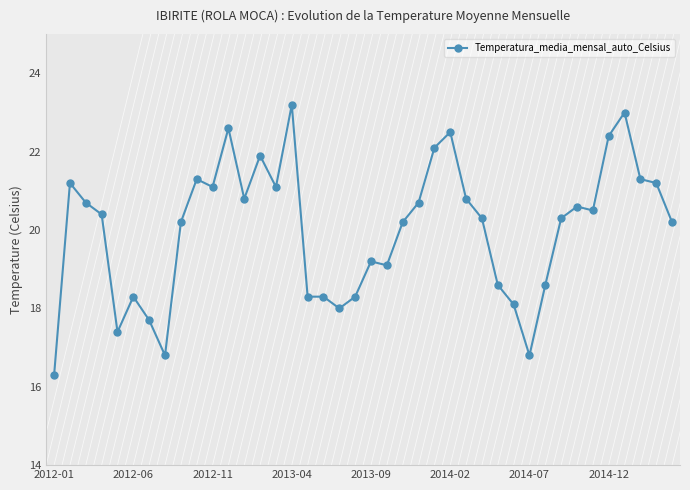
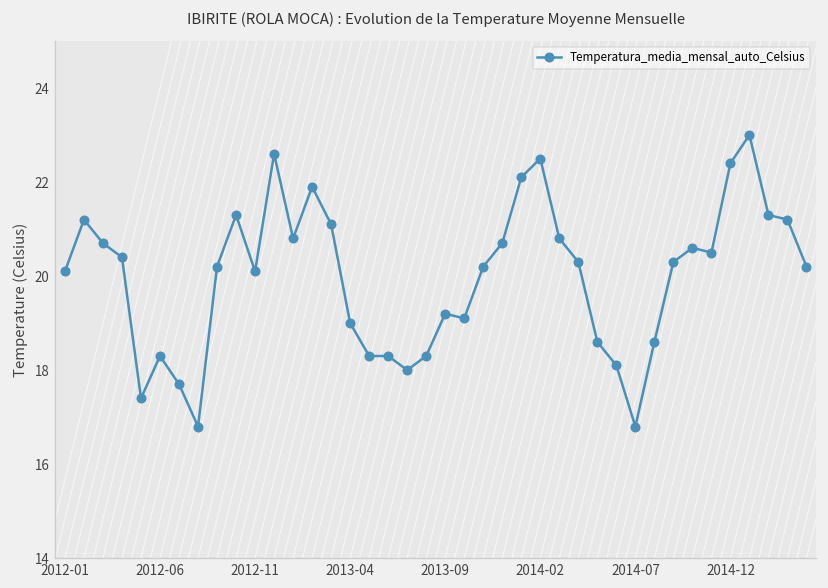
Temperatura_media_mensal_auto_Celsius, 2012-01: 16.3 -> 20.1
Temperatura_media_mensal_auto_Celsius, 2012-11: 21.1 -> 20.1
Temperatura_media_mensal_auto_Celsius, 2013-04: 23.2 -> 19.0
